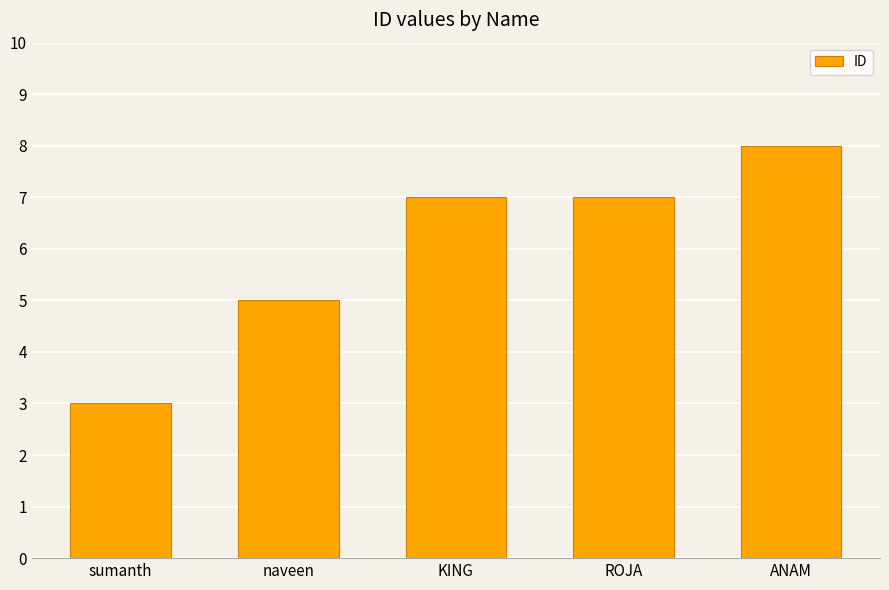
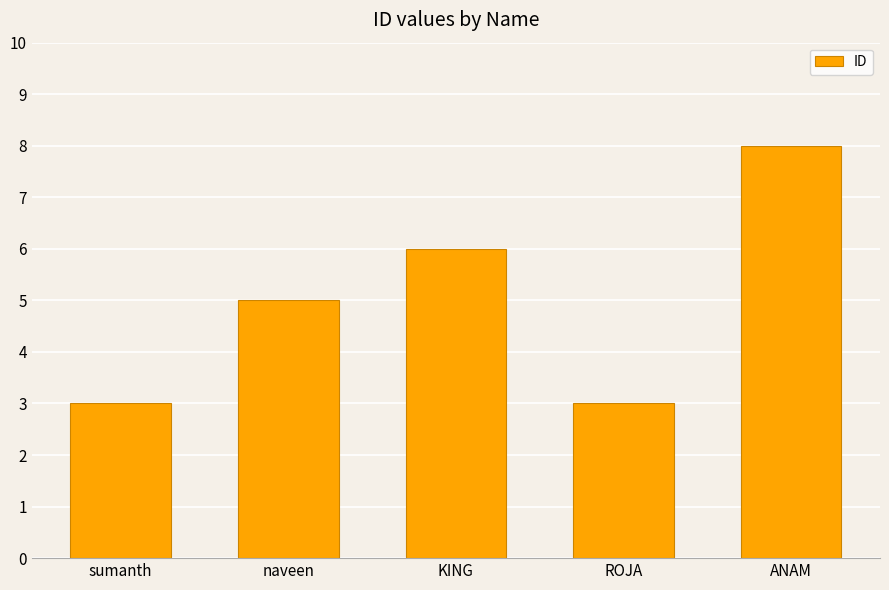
KING: 7 -> 6
ROJA: 7 -> 3
